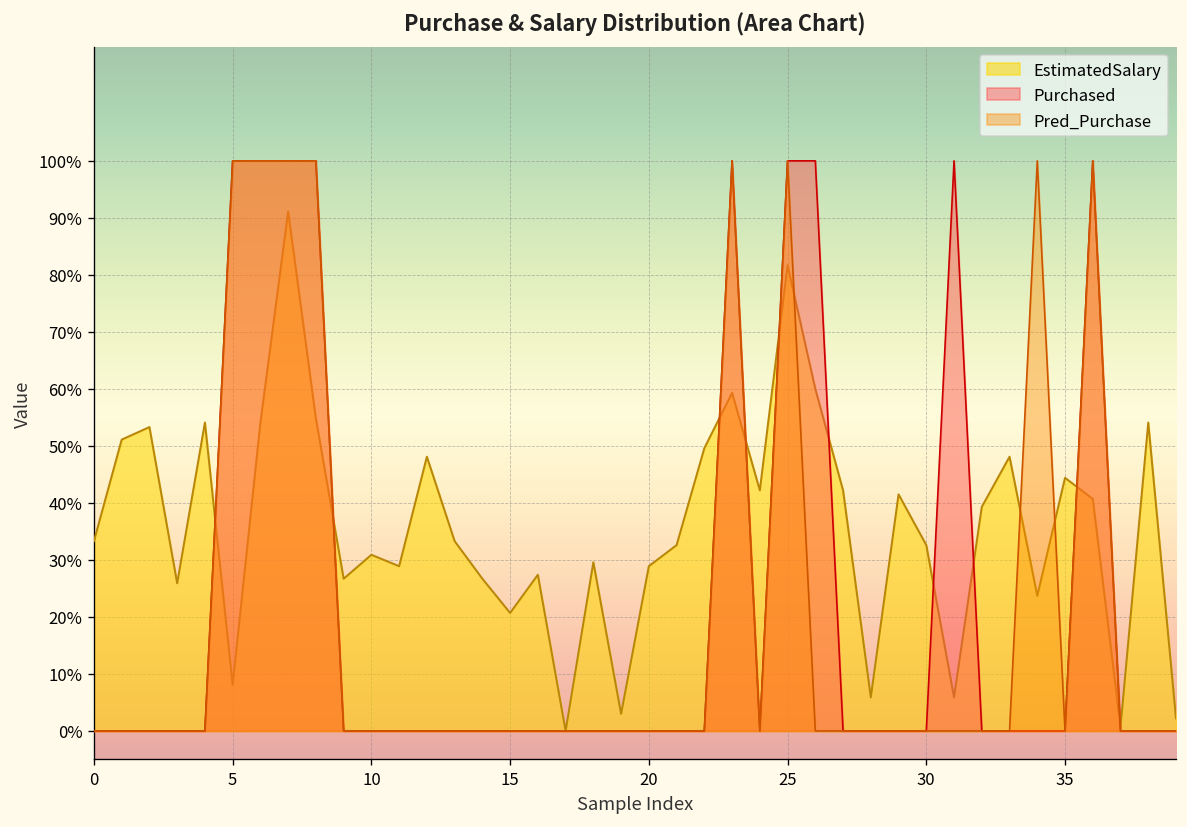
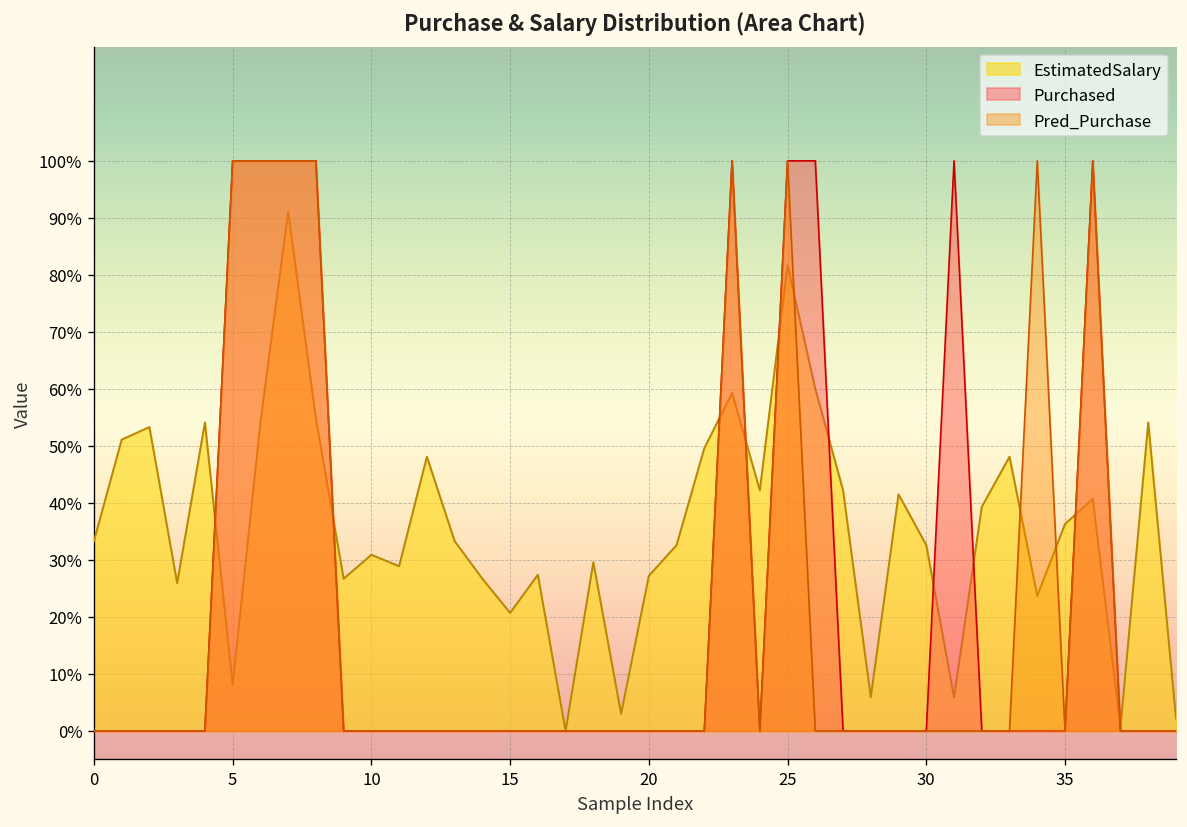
EstimatedSalary, 20: 29% -> 27%
EstimatedSalary, 35: 44% -> 36%
